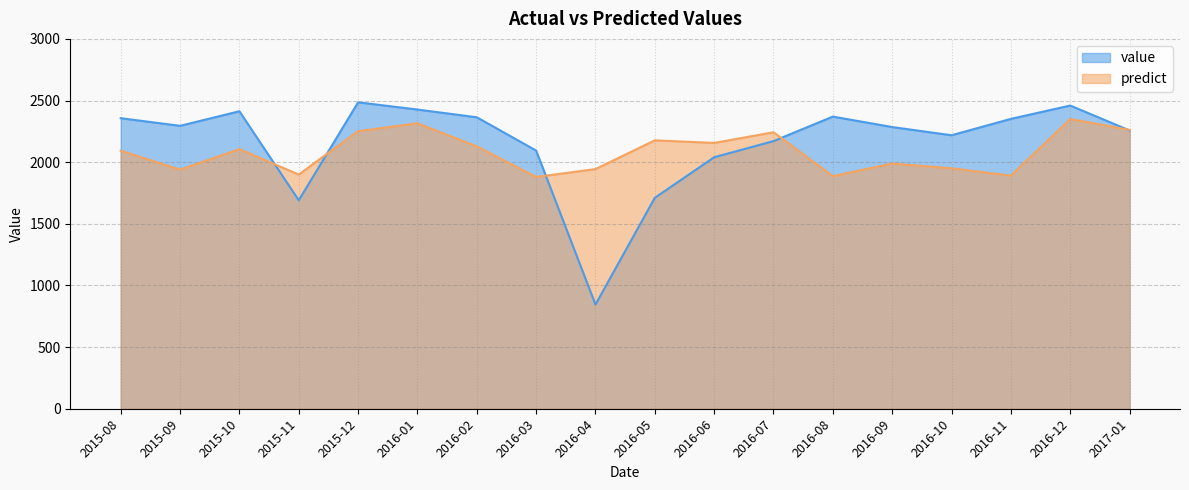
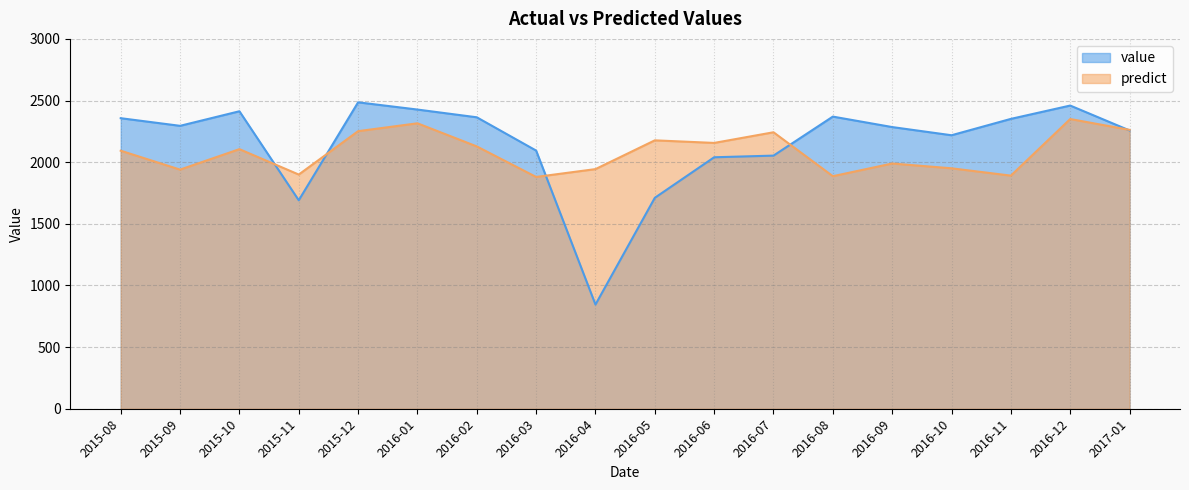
value, 2016-07: 2170 -> 2050
